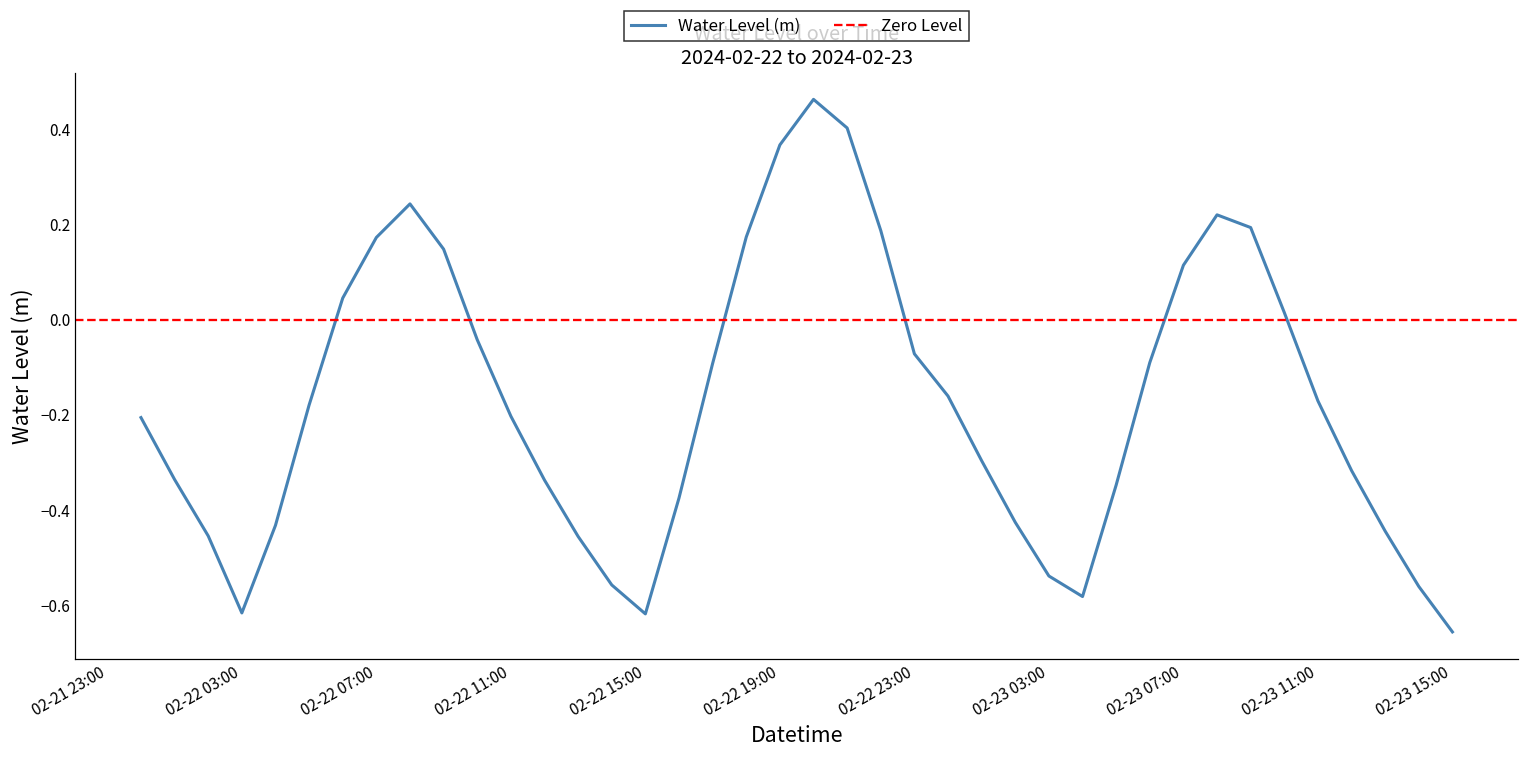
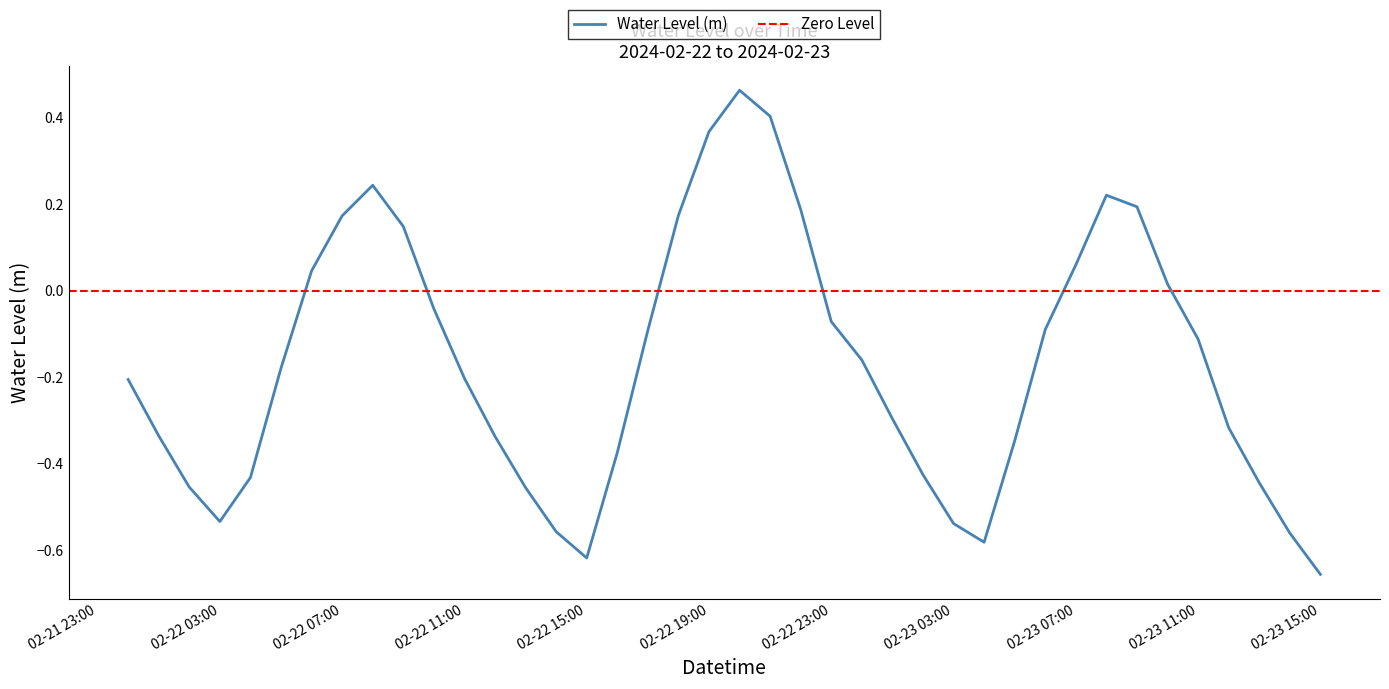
02-22 03:00: -0.62 -> -0.53
02-23 07:00: 0.11 -> 0.06
02-23 11:00: -0.17 -> -0.11
